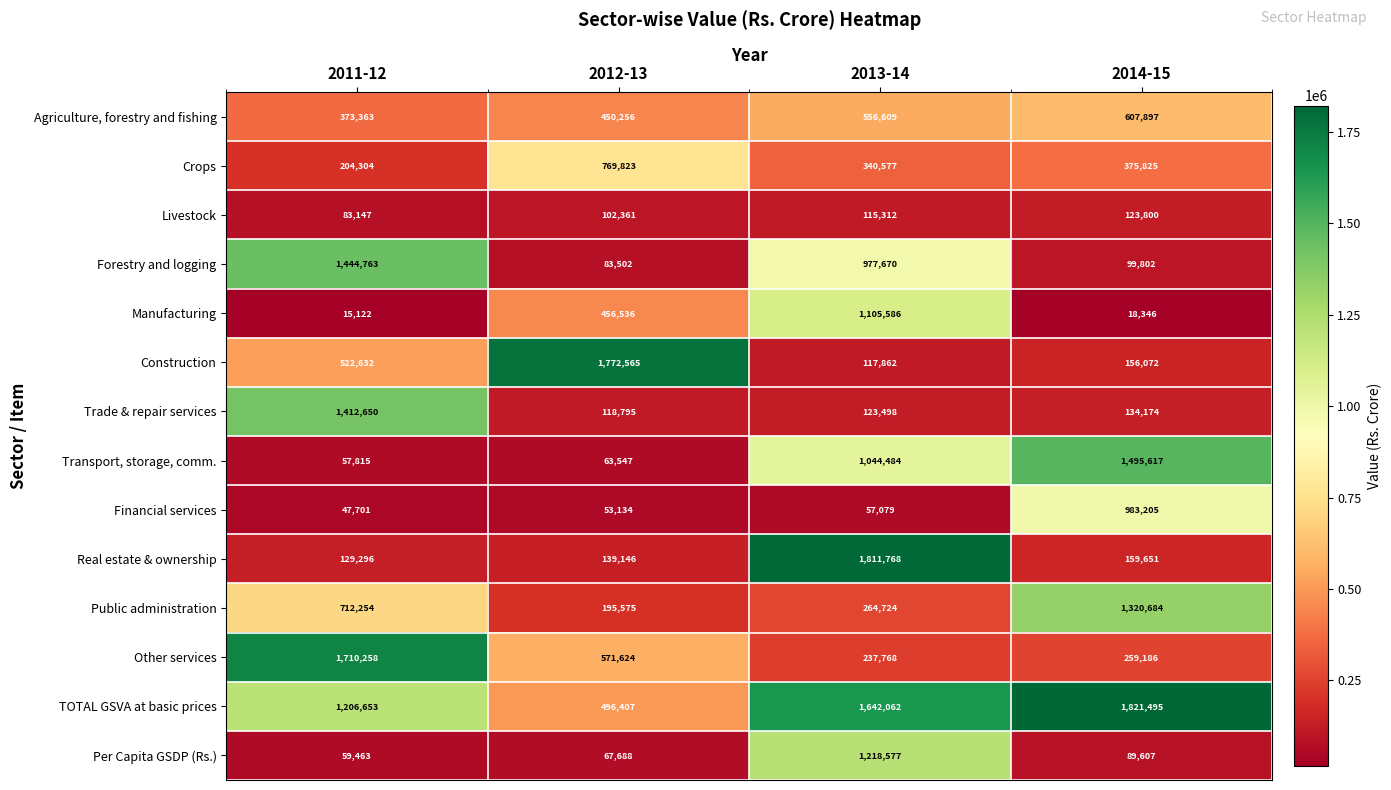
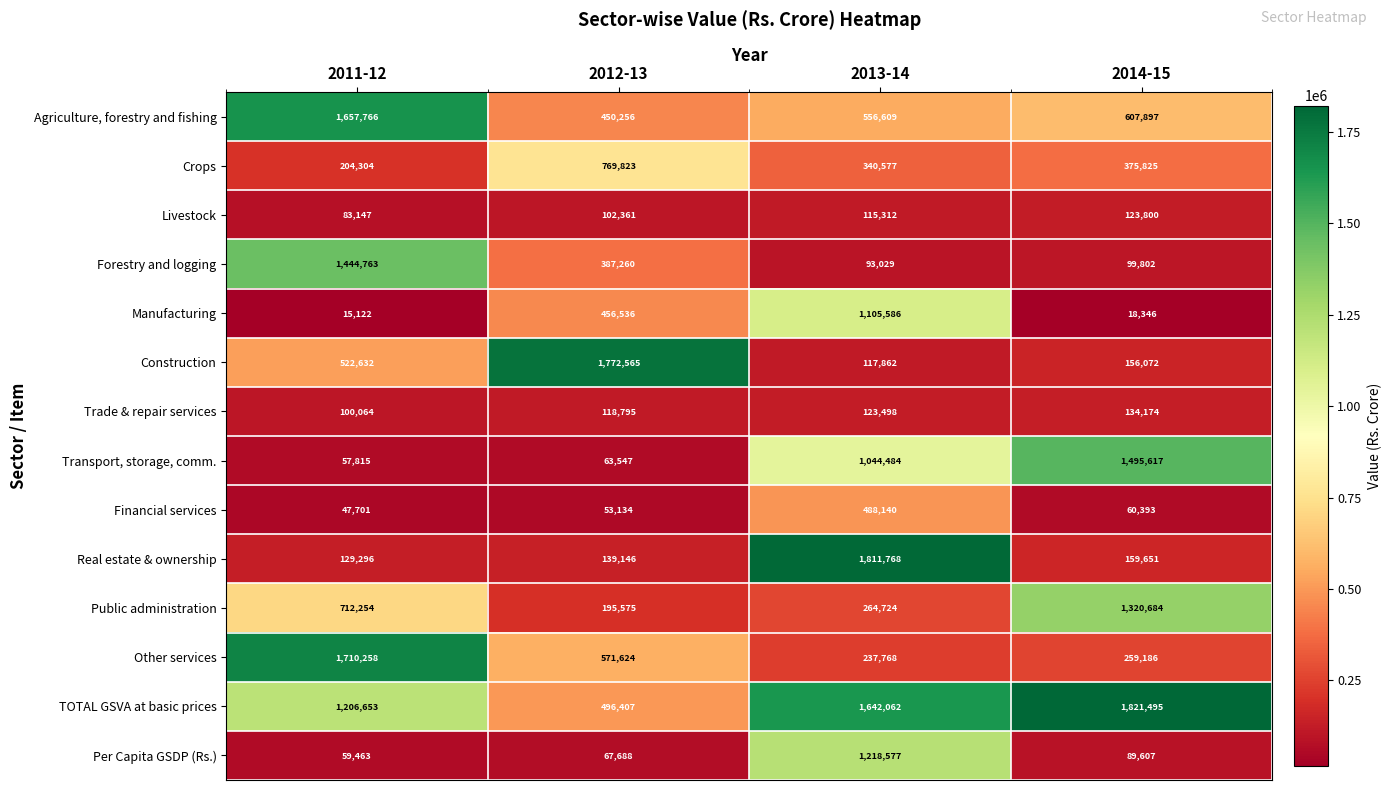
Agriculture, forestry and fishing, 2011-12: 373,363 -> 1,657,766
Forestry and logging, 2012-13: 83,502 -> 387,260
Forestry and logging, 2013-14: 977,670 -> 93,029
Trade & repair services, 2011-12: 1,412,650 -> 100,064
Financial services, 2013-14: 57,079 -> 488,140
Financial services, 2014-15: 983,205 -> 60,393
